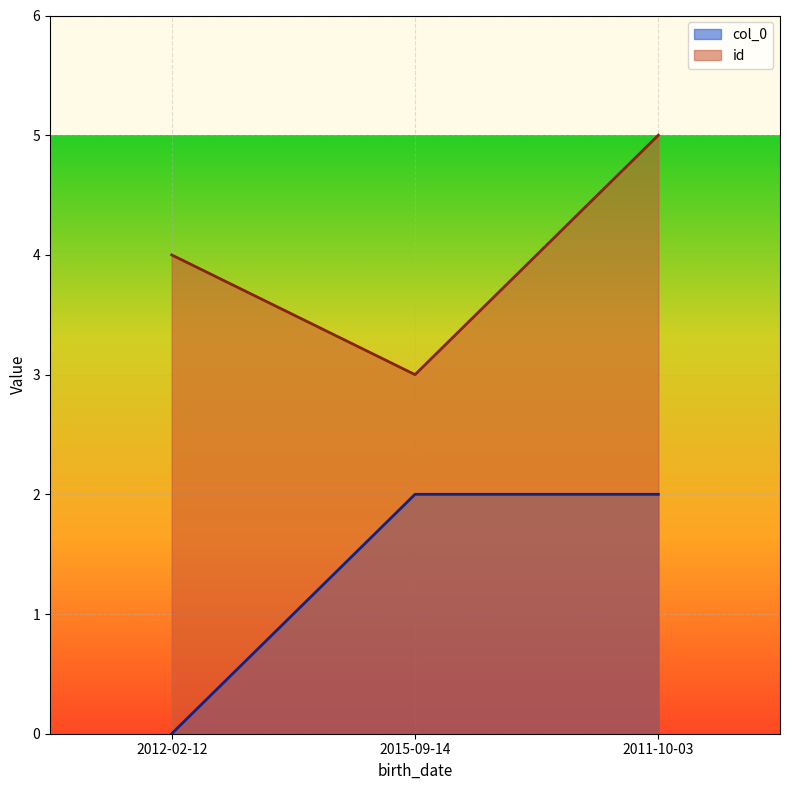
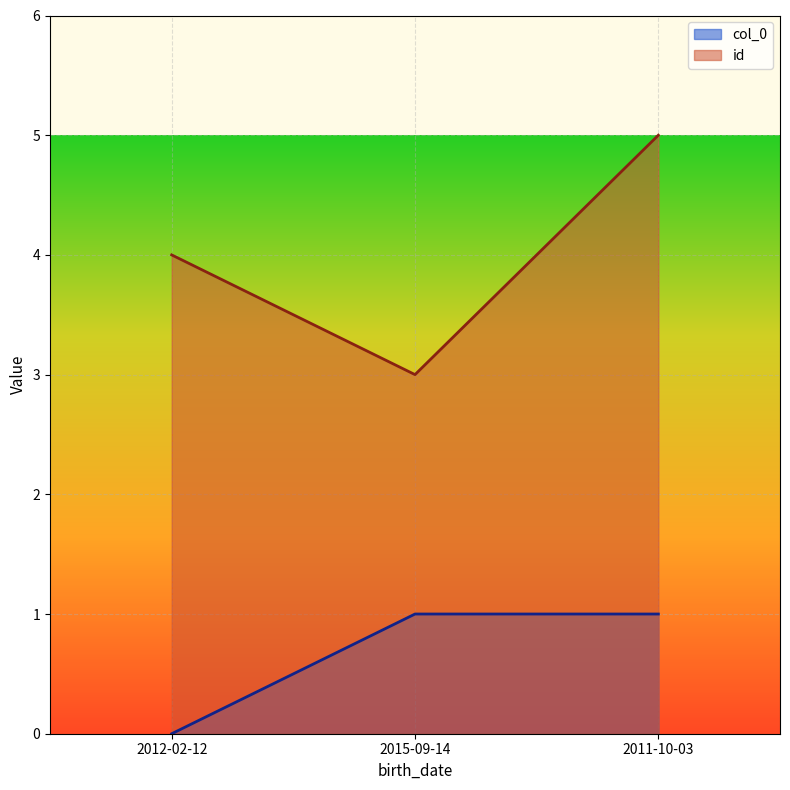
col_0, 2015-09-14: 2 -> 1
col_0, 2011-10-03: 2 -> 1
